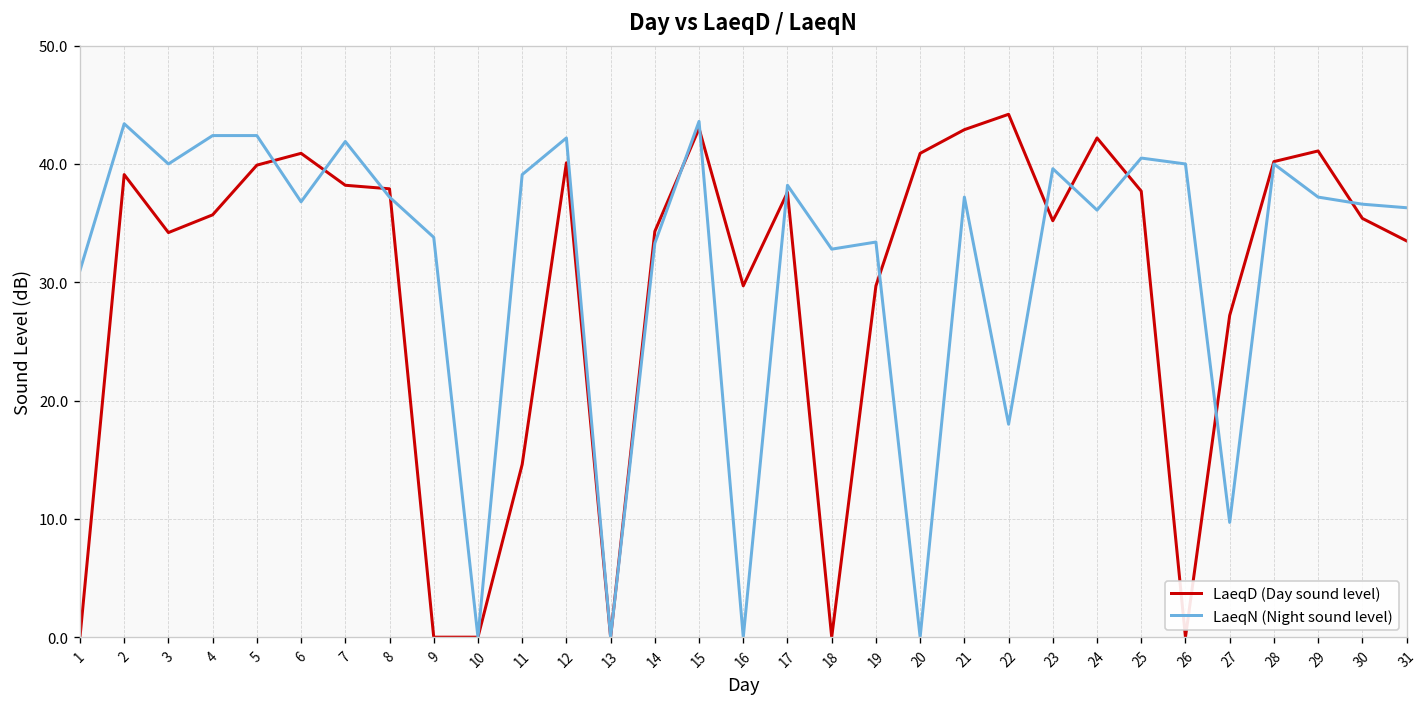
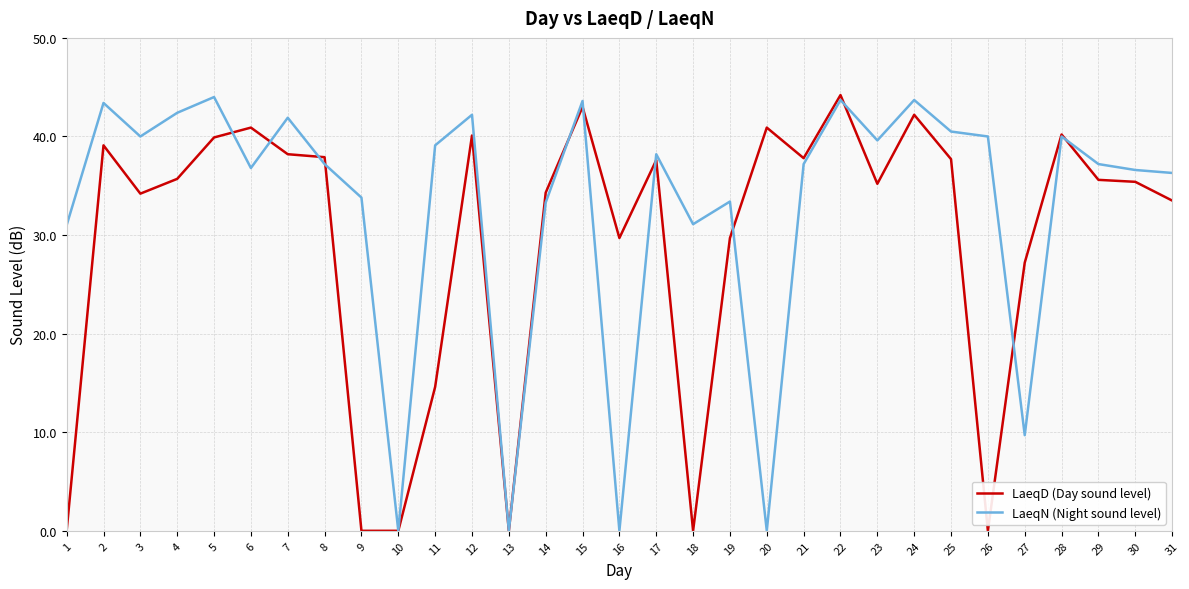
LaeqN (Night sound level), 5: 42 -> 44
LaeqN (Night sound level), 18: 33 -> 31
LaeqD (Day sound level), 21: 43 -> 38
LaeqN (Night sound level), 22: 18 -> 44
LaeqN (Night sound level), 24: 36 -> 44
LaeqD (Day sound level), 29: 41 -> 36
